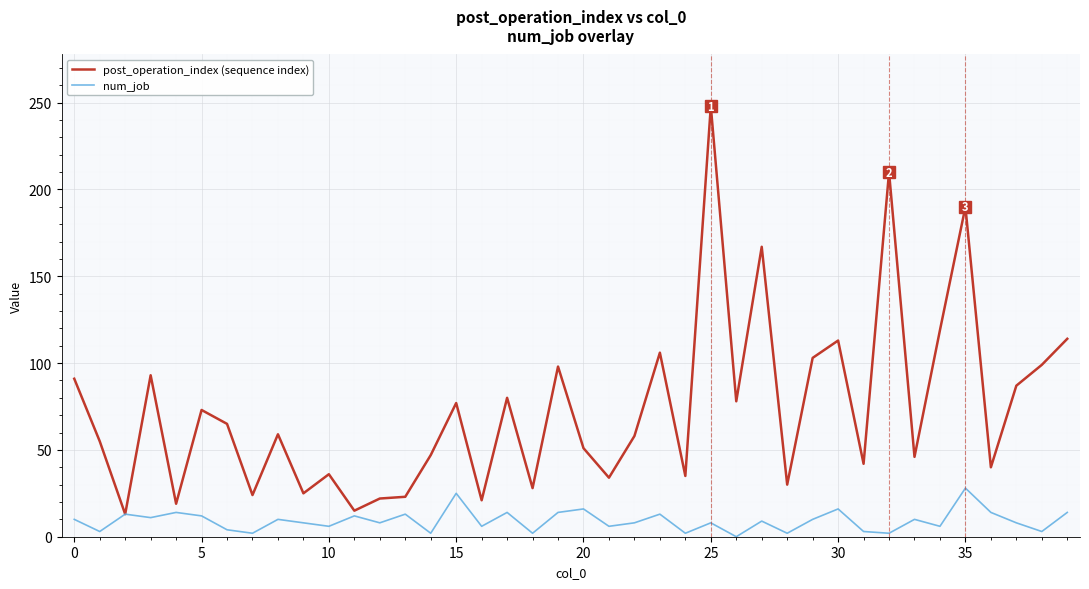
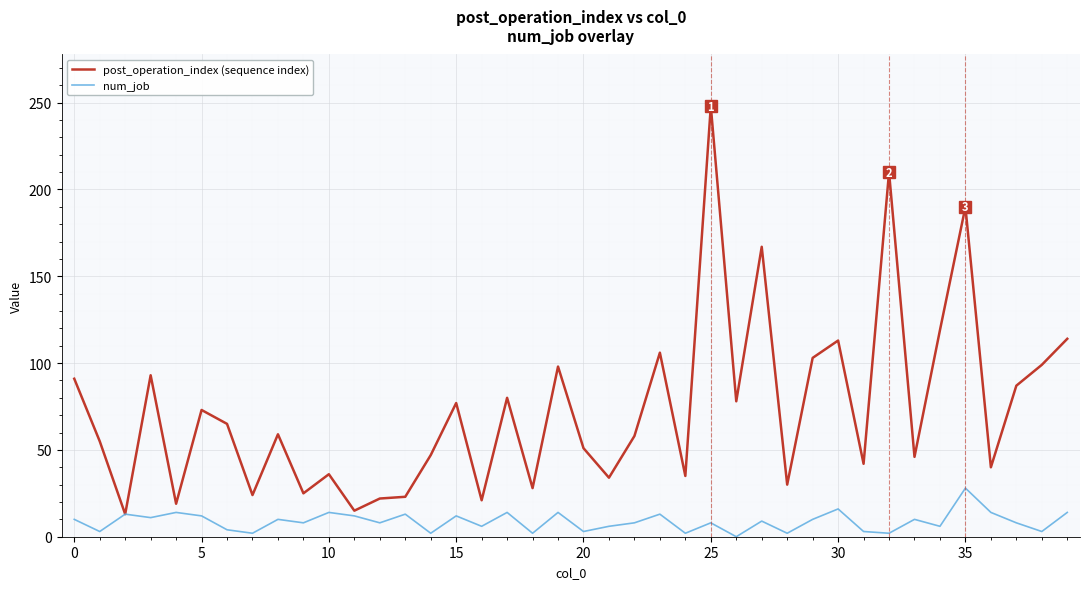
num_job, 10: 6 -> 14
num_job, 15: 25 -> 12
num_job, 20: 16 -> 3
